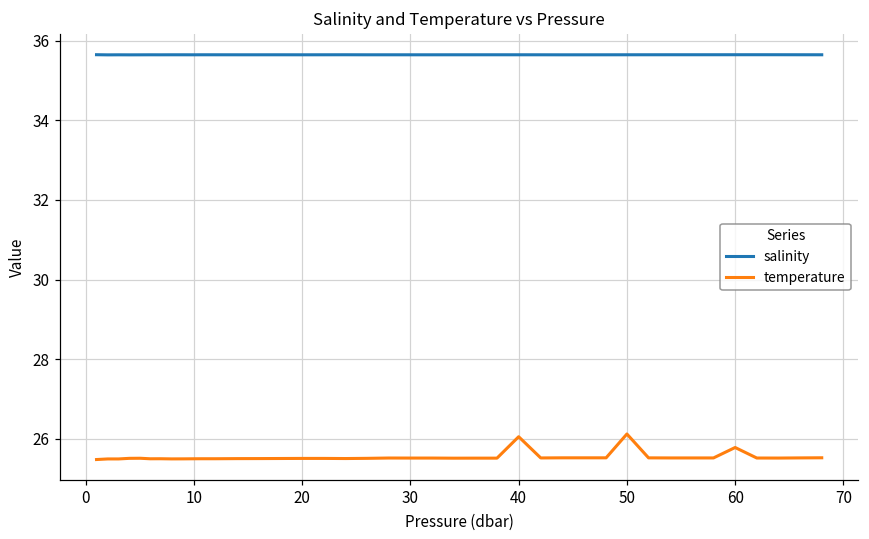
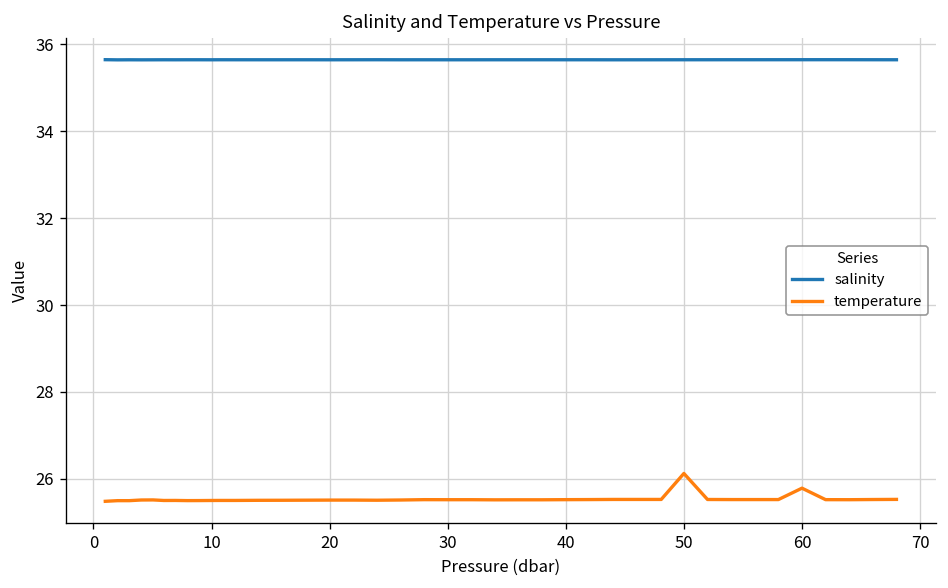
temperature, 40: 26.1 -> 25.5
